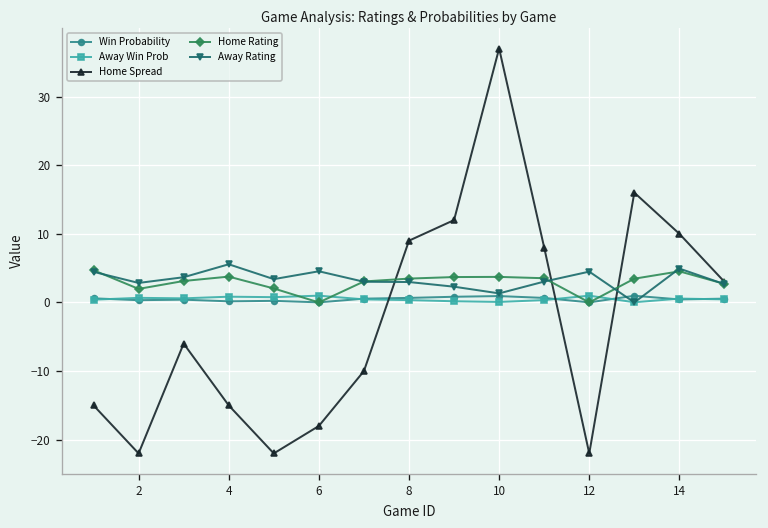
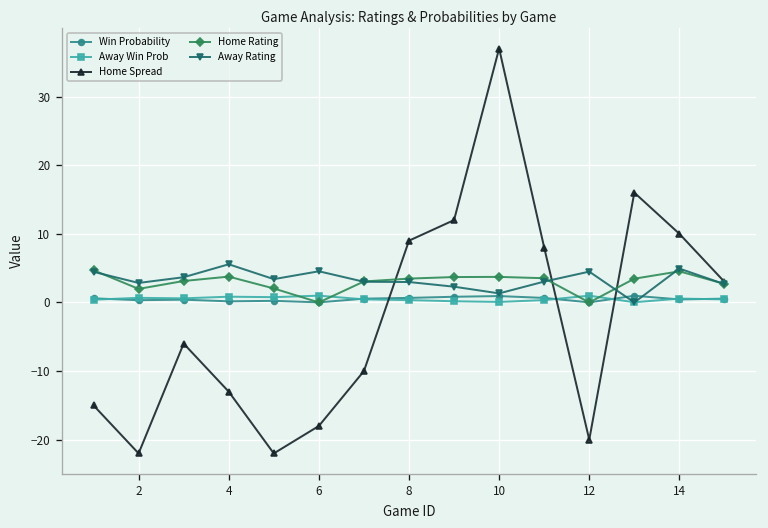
Home Spread, 4: -15 -> -13
Home Spread, 12: -22 -> -20
